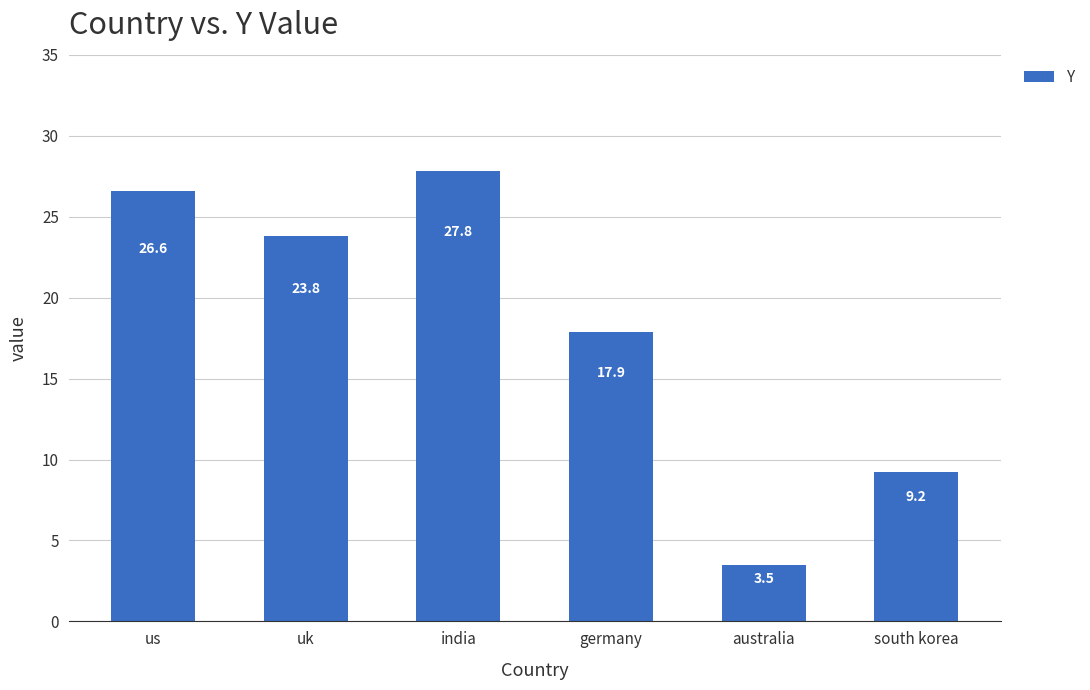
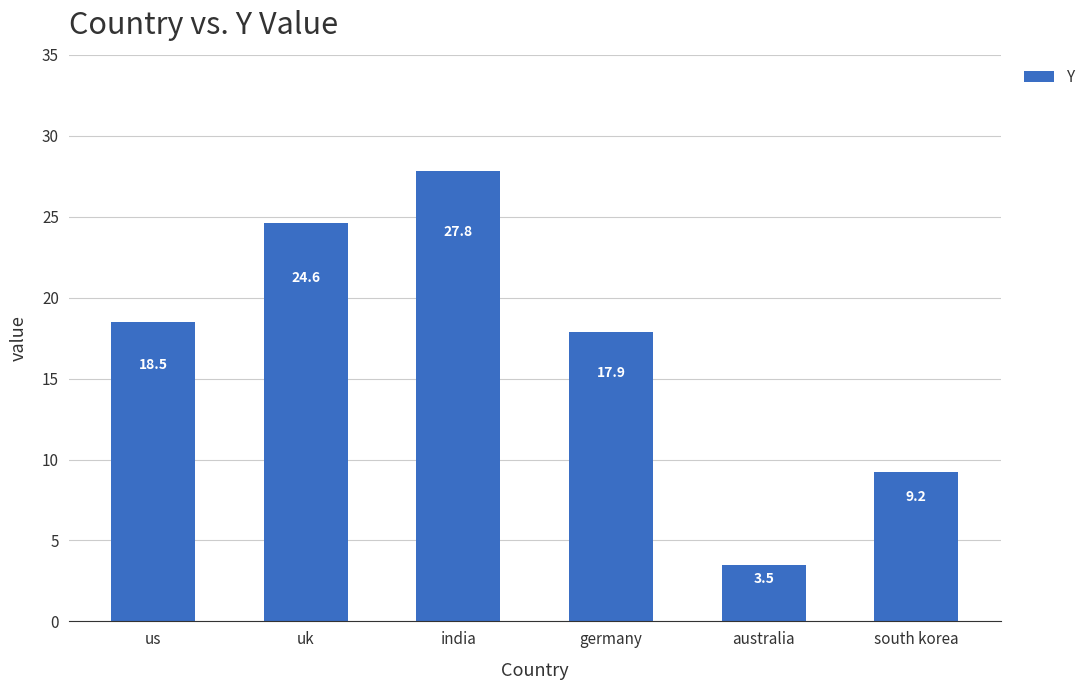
us: 26.6 -> 18.5
uk: 23.8 -> 24.6
